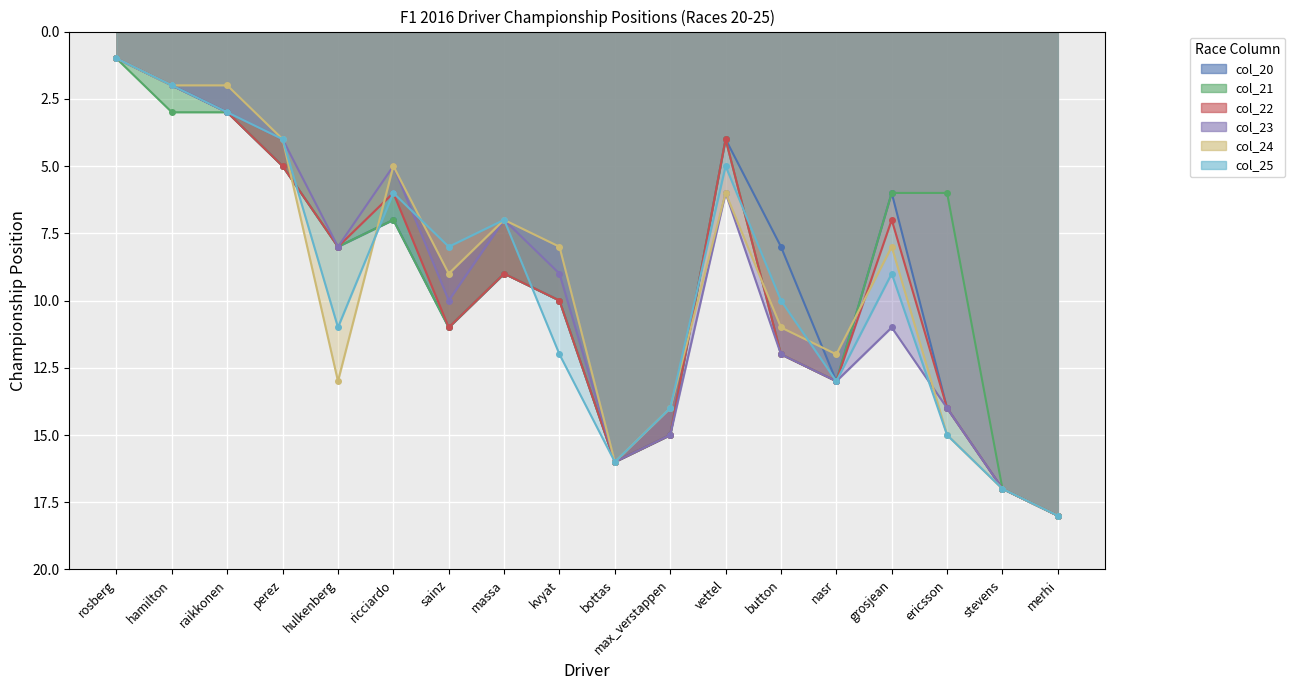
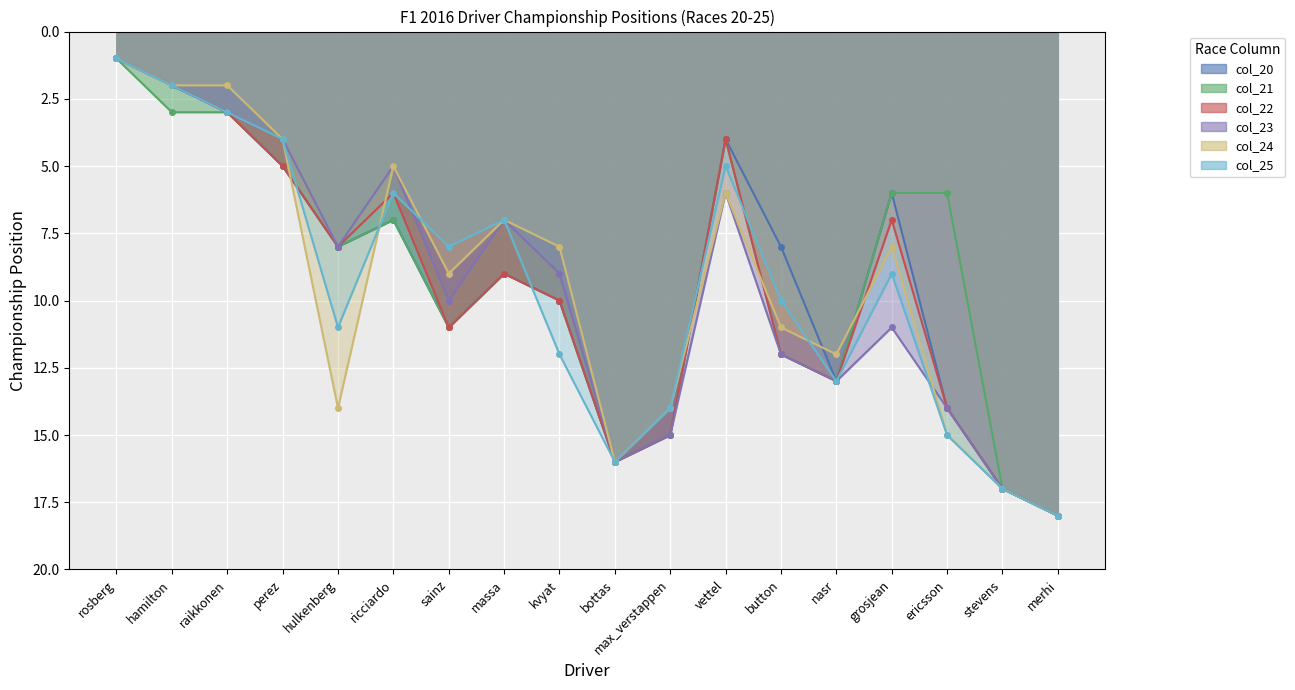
col_24, hulkenberg: 13 -> 14
